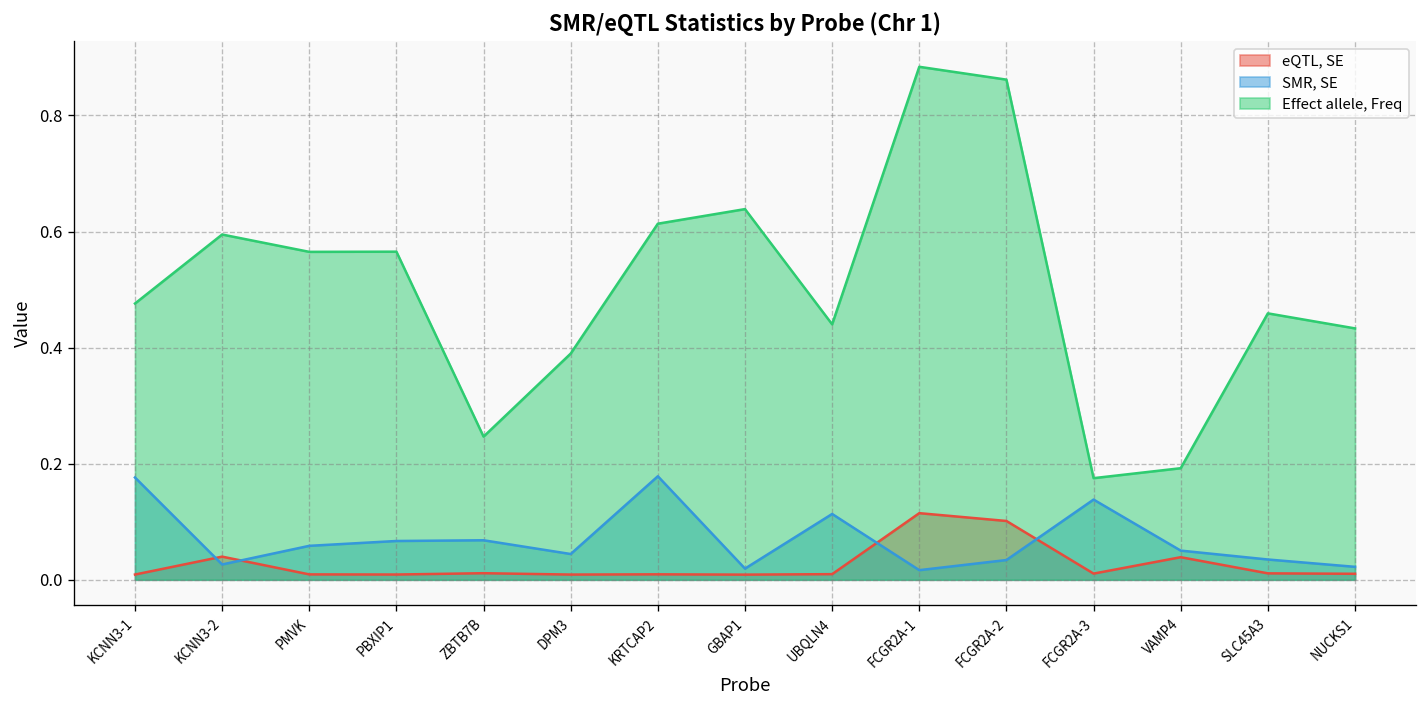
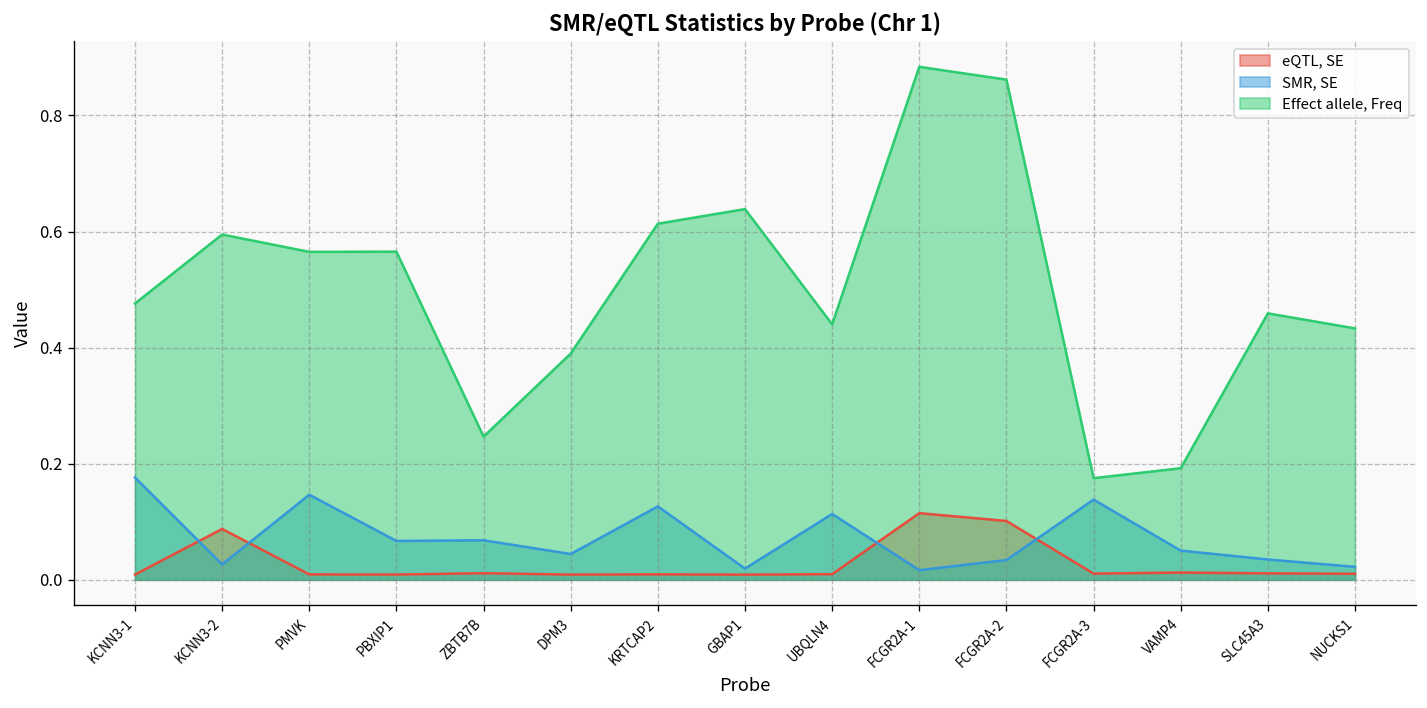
eQTL, SE, KCNN3-2: 0.04 -> 0.09
SMR, SE, PMVK: 0.06 -> 0.15
SMR, SE, KRTCAP2: 0.18 -> 0.13
eQTL, SE, VAMP4: 0.04 -> 0.01
